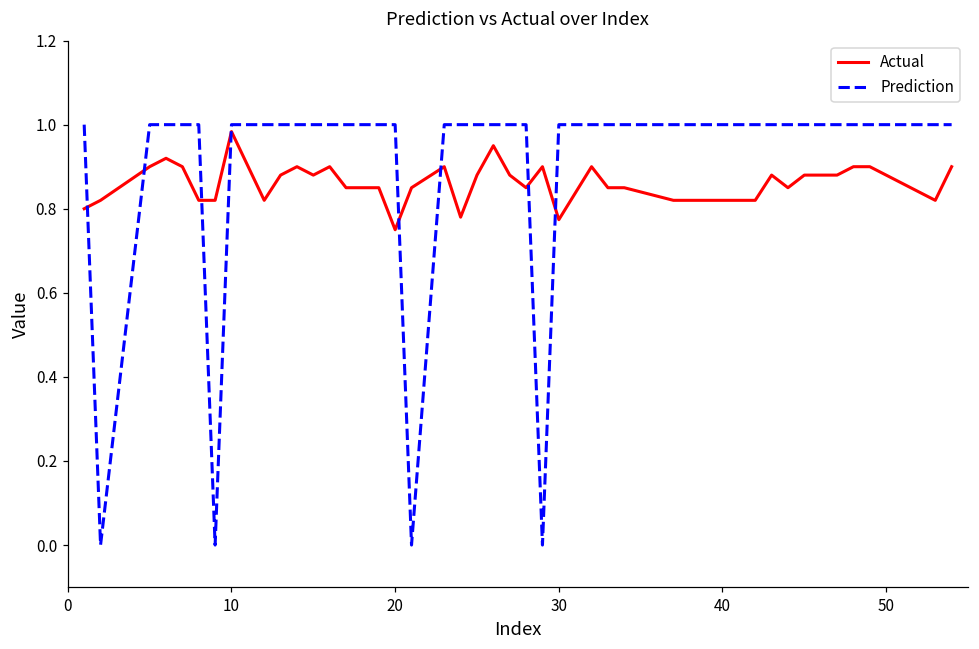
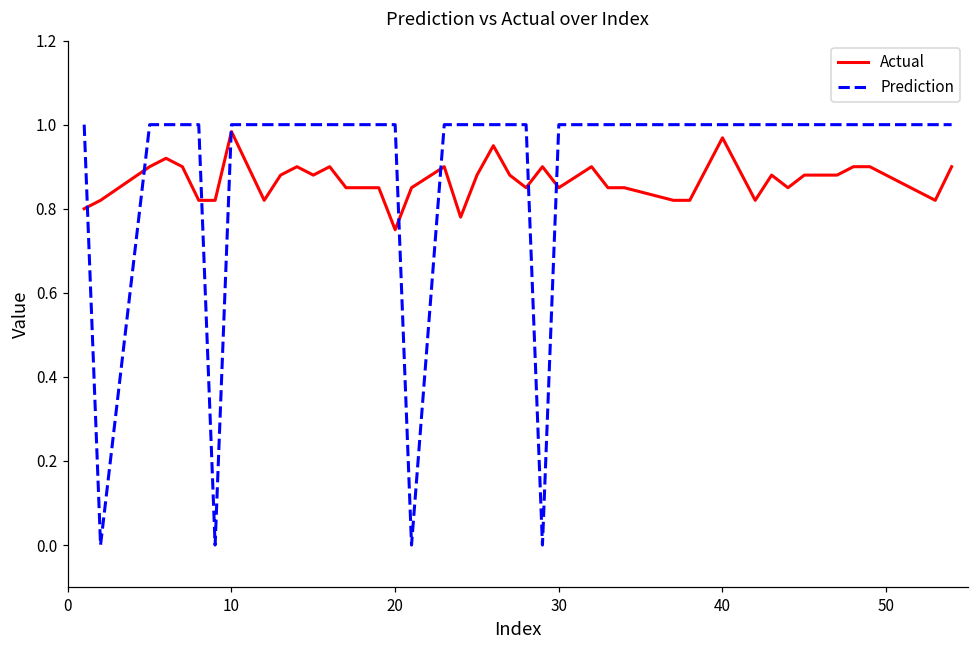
Actual, 30: 0.77 -> 0.85
Actual, 40: 0.82 -> 0.97
